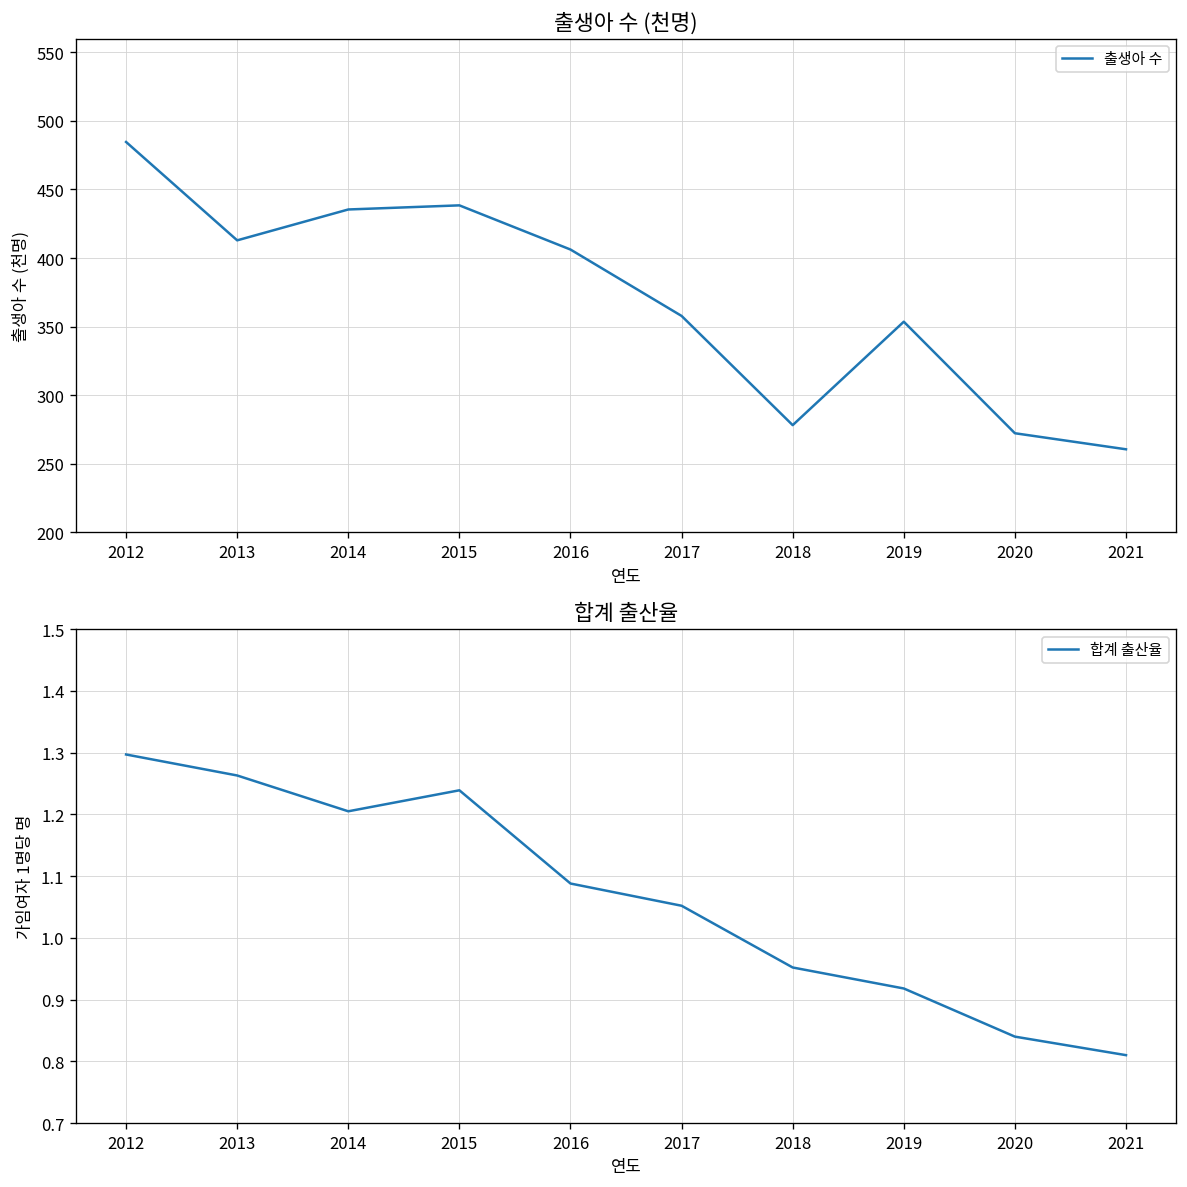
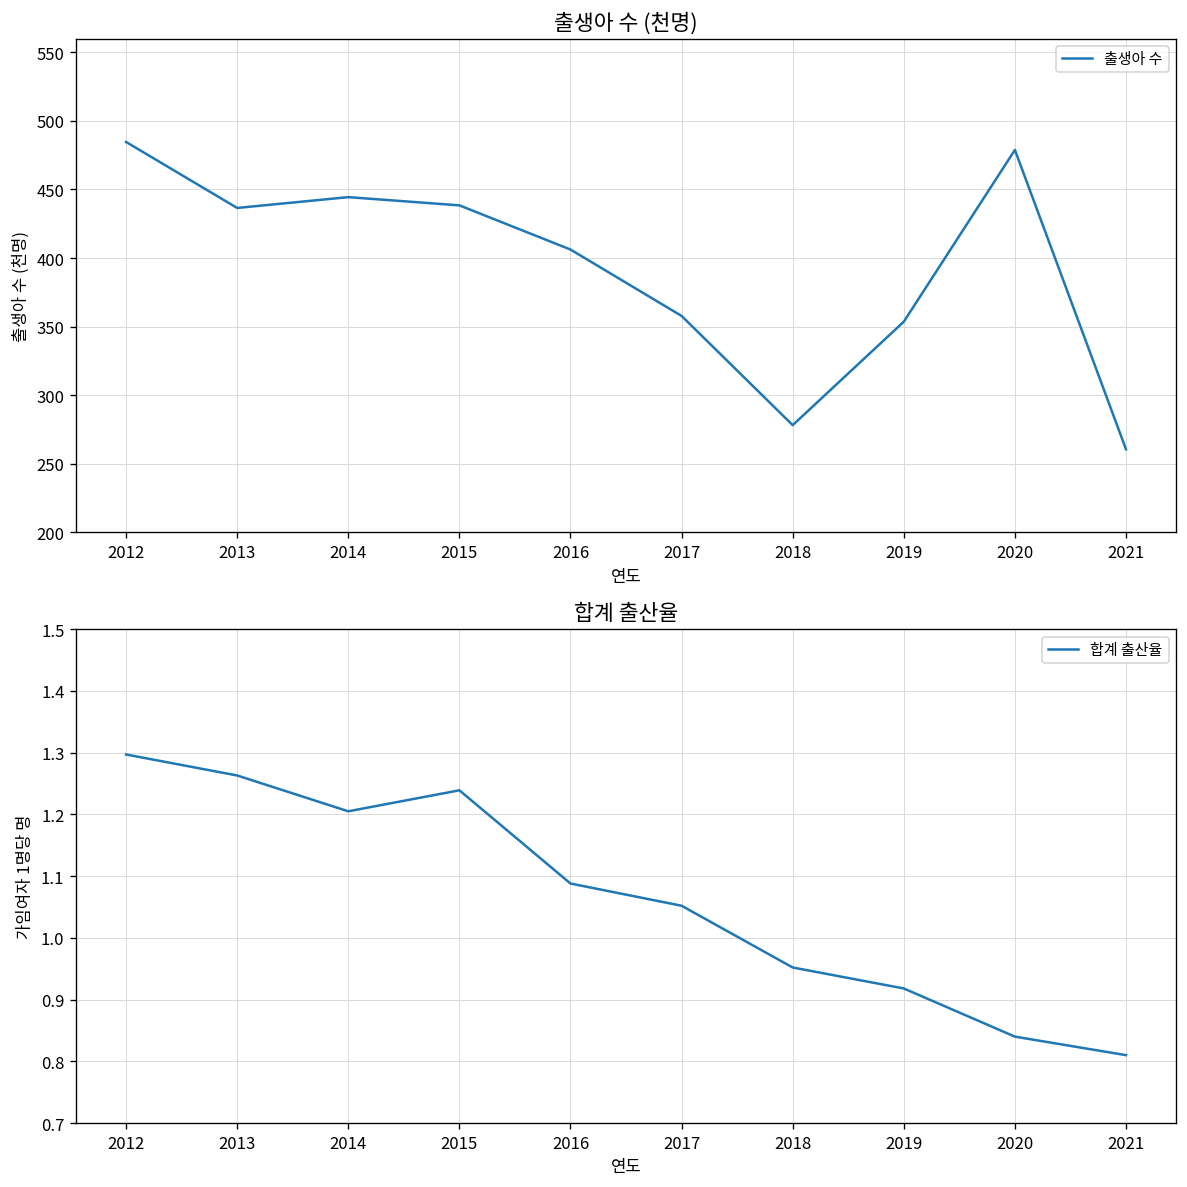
출생아 수 (천명), 2013: 413 -> 437
출생아 수 (천명), 2014: 435 -> 444
출생아 수 (천명), 2020: 272 -> 479
